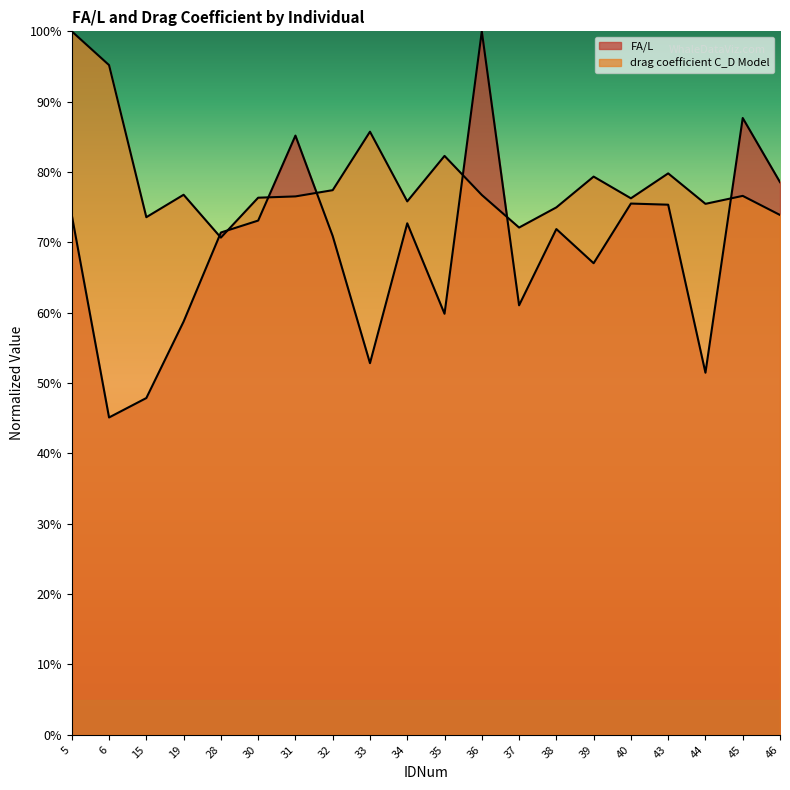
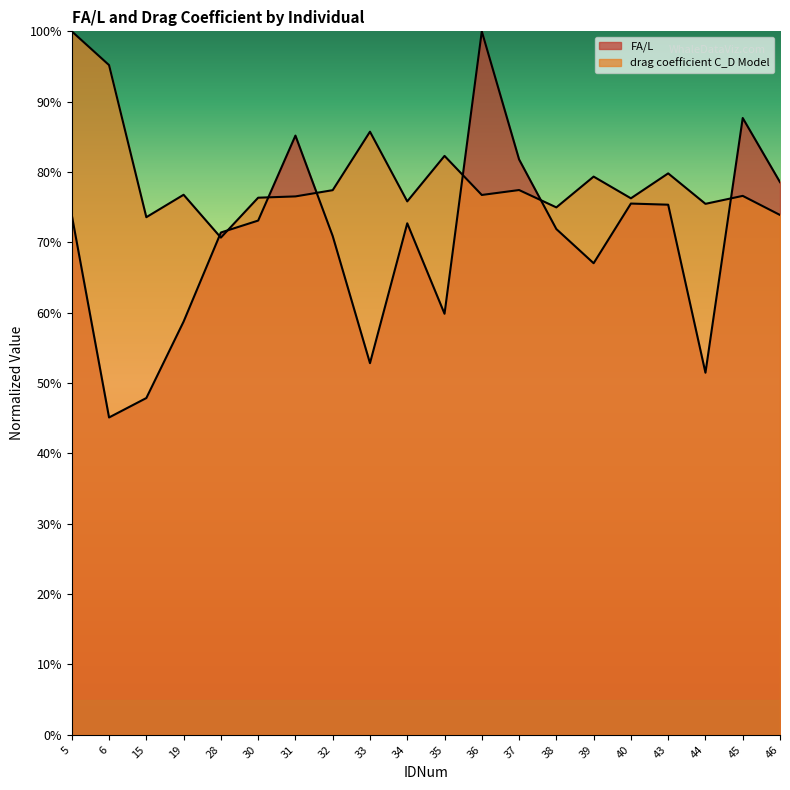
FA/L, 37: 61% -> 82%
drag coefficient C_D Model, 37: 72% -> 77%
